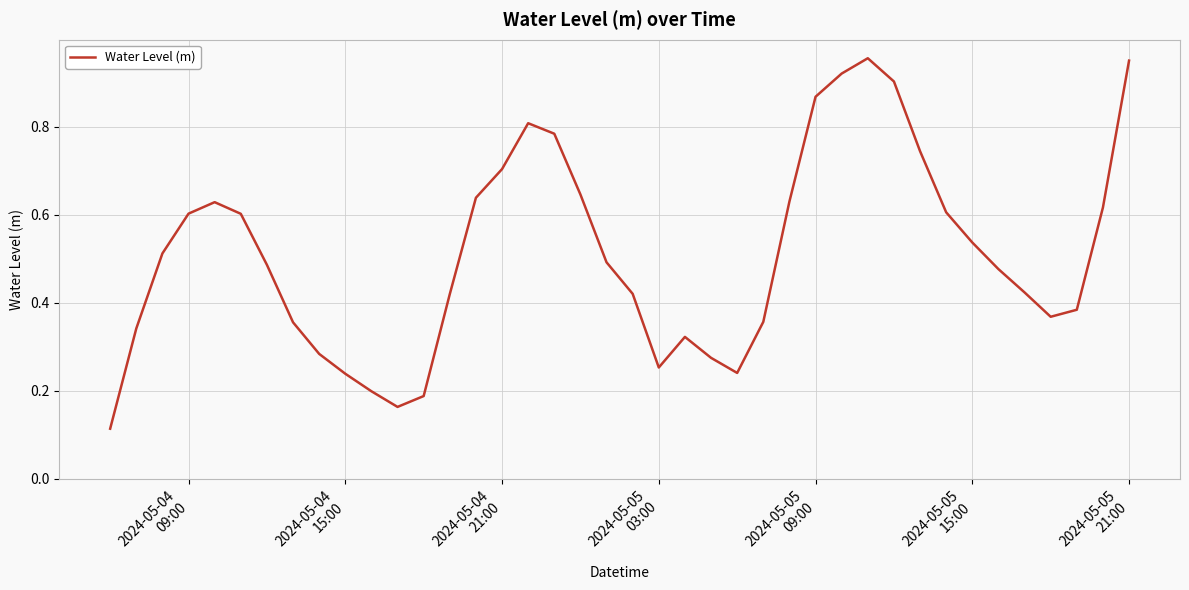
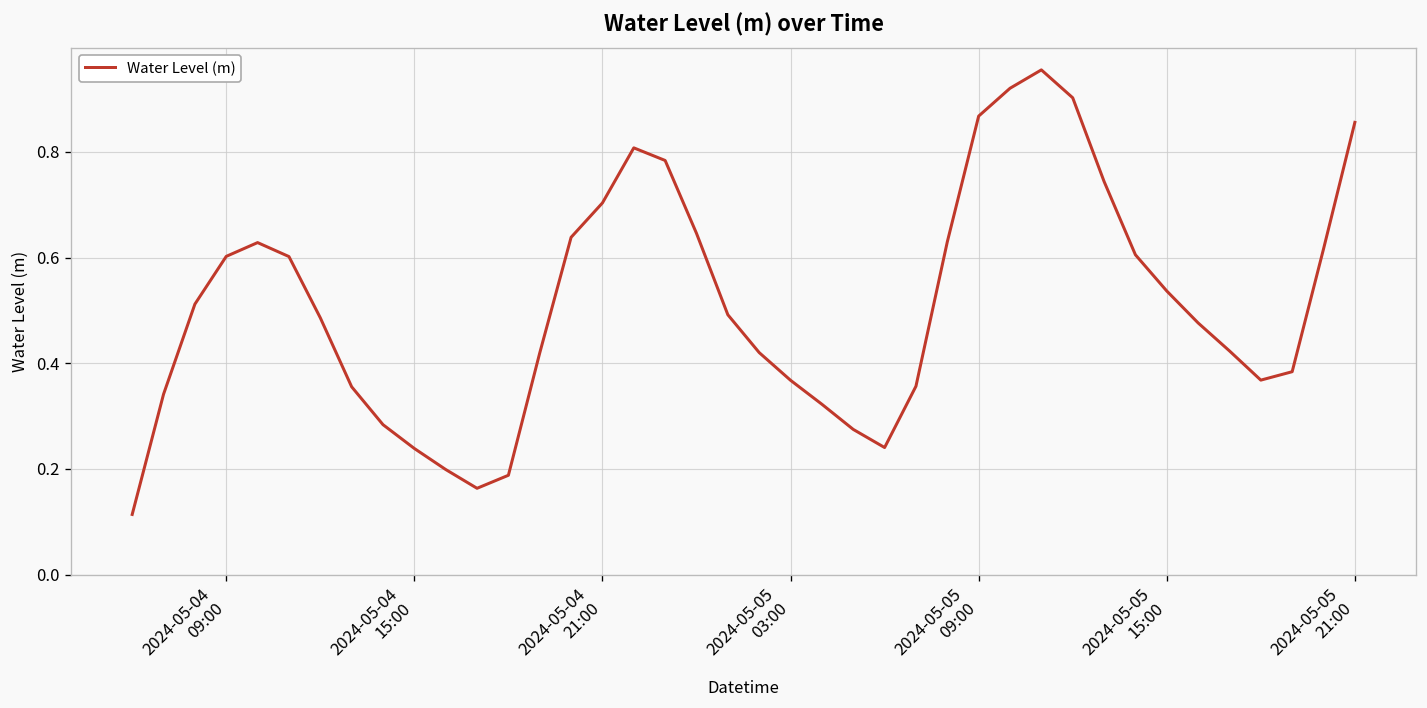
2024-05-05 03:00: 0.25 -> 0.37
2024-05-05 21:00: 0.95 -> 0.86
